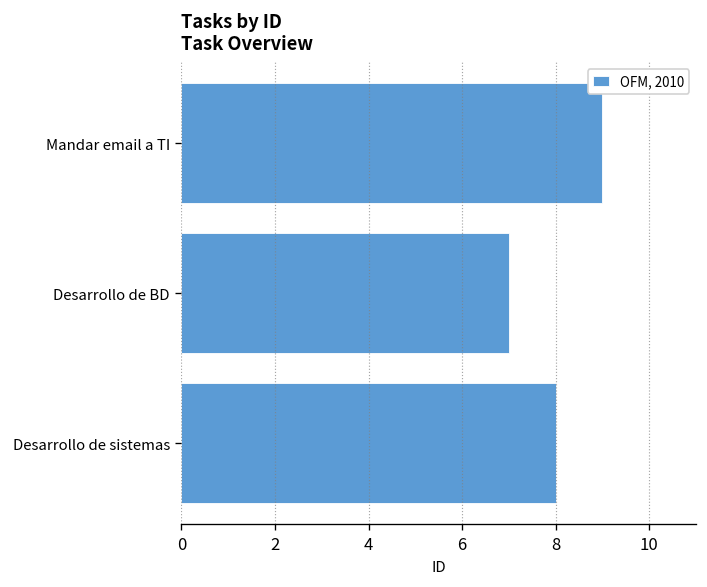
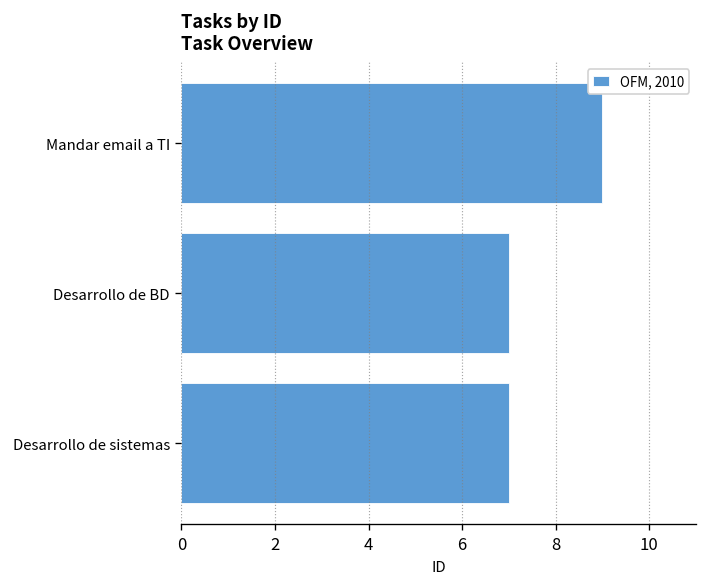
Desarrollo de sistemas: 8 -> 7
